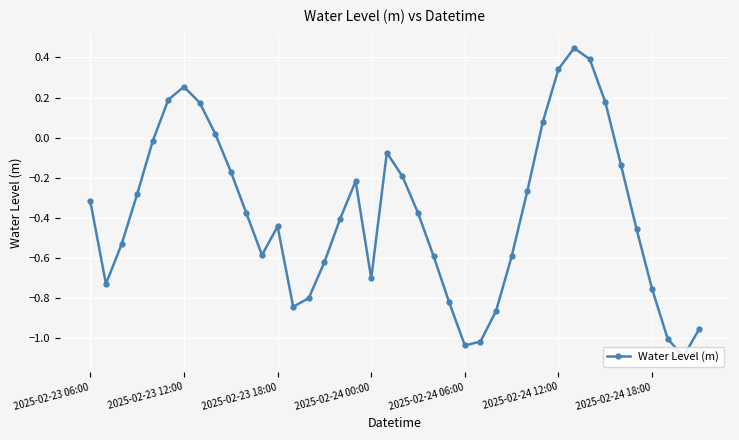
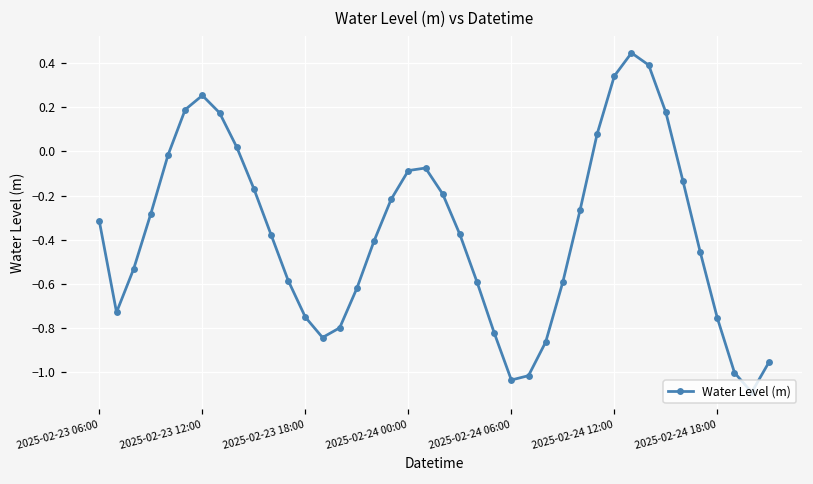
2025-02-23 18:00: -0.44 -> -0.75
2025-02-24 00:00: -0.70 -> -0.09
